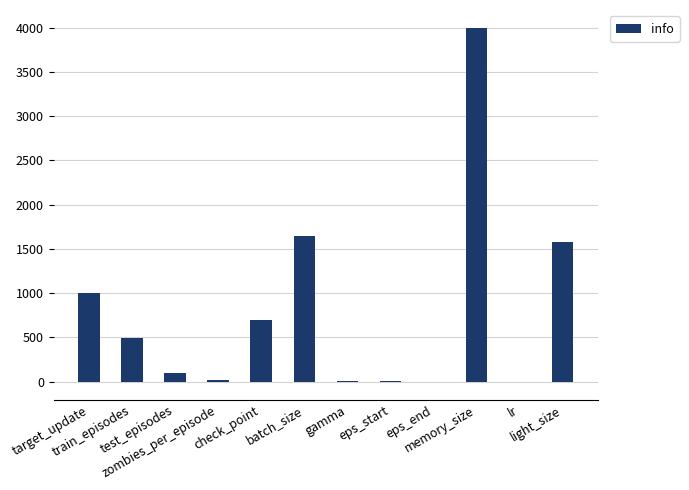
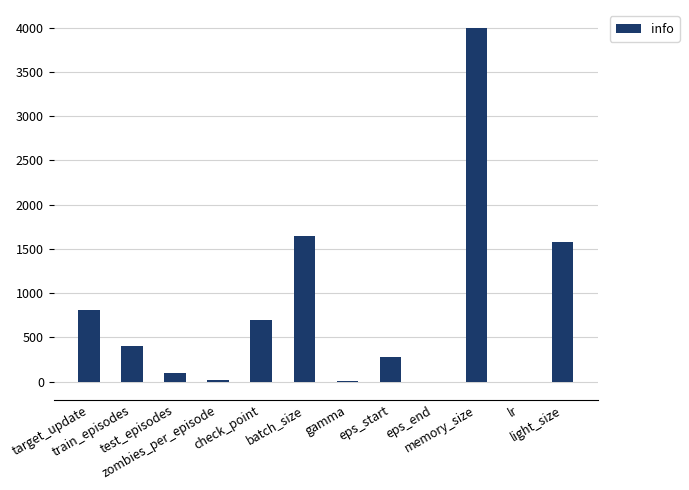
target_update: 1000 -> 800
train_episodes: 500 -> 400
eps_start: 0 -> 300
